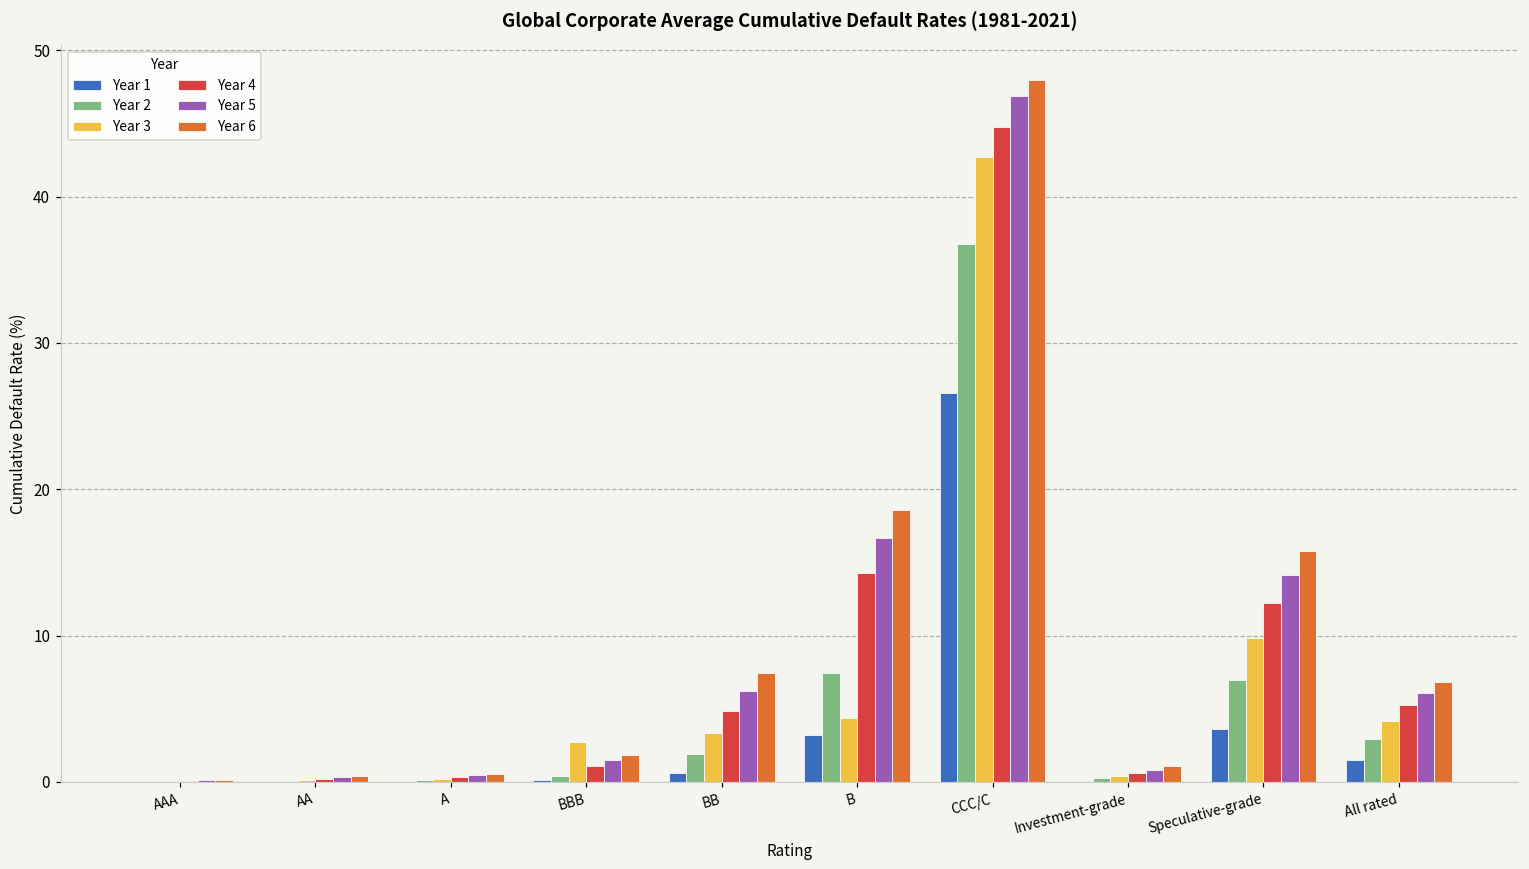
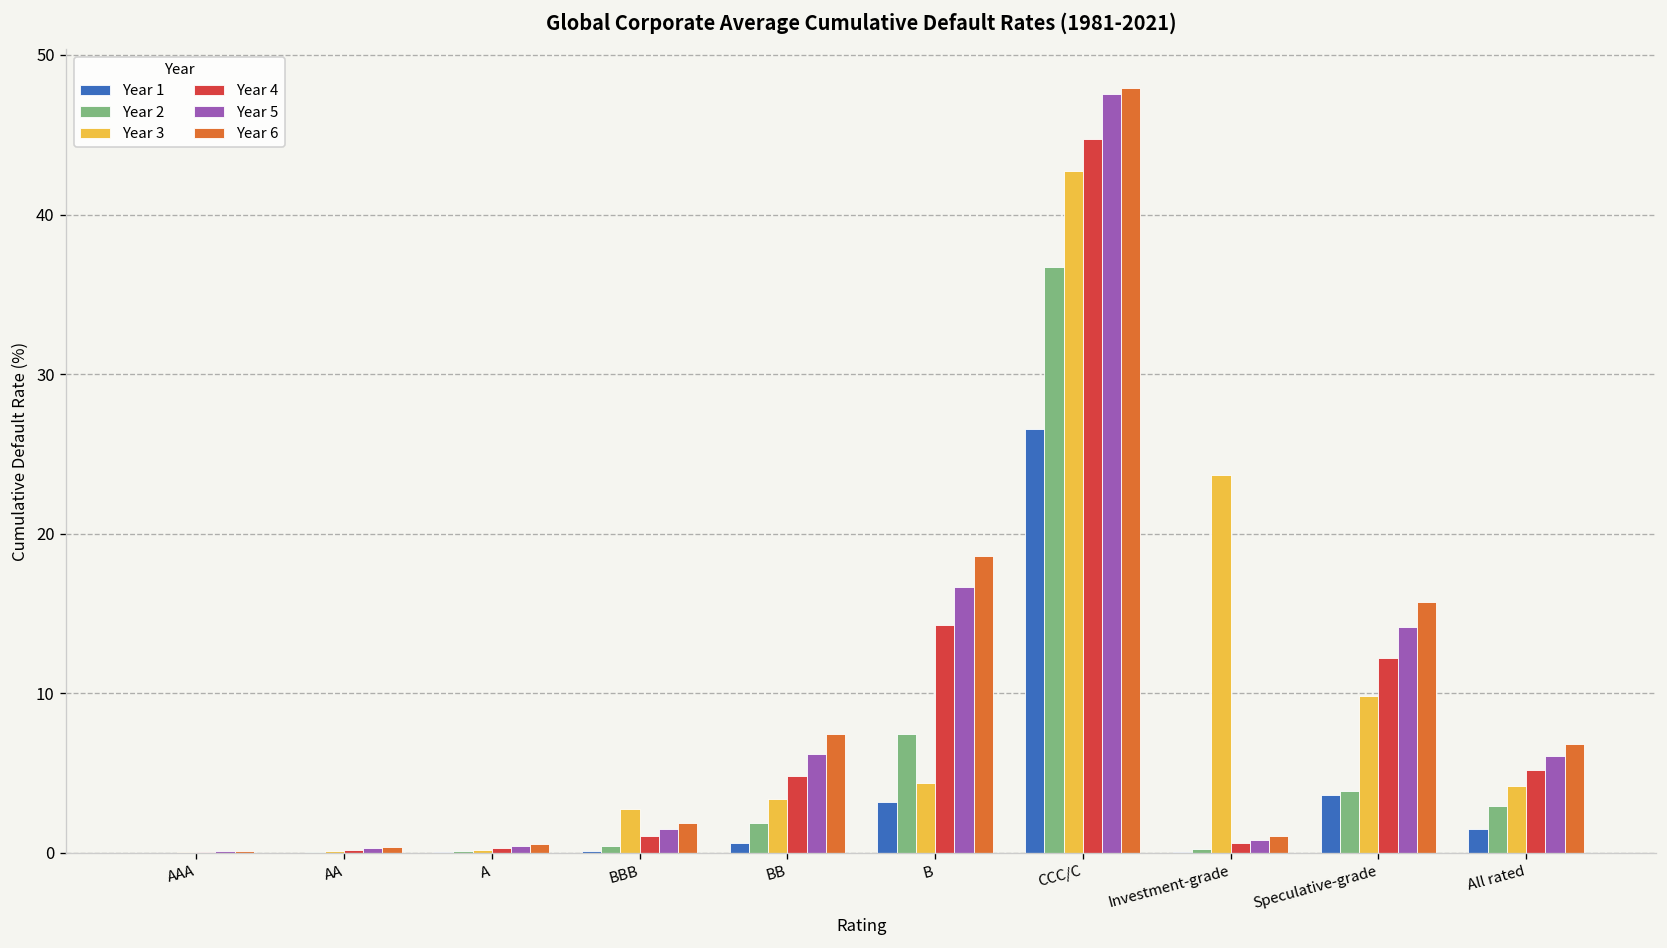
Year 5, CCC/C: 46.9 -> 47.6
Year 3, Investment-grade: 0.4 -> 23.7
Year 2, Speculative-grade: 7.0 -> 3.9
